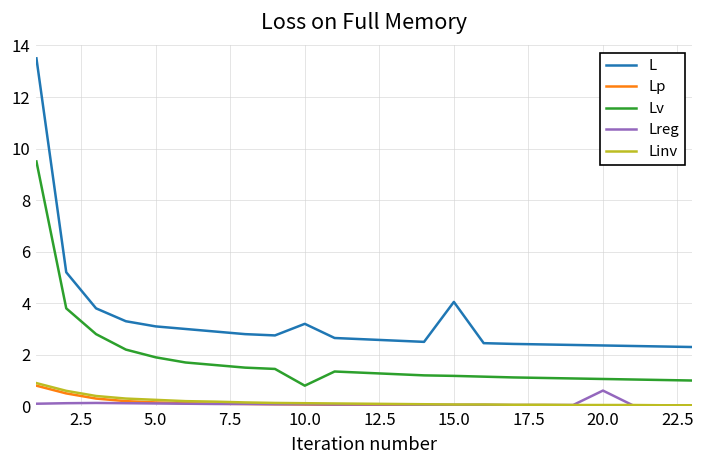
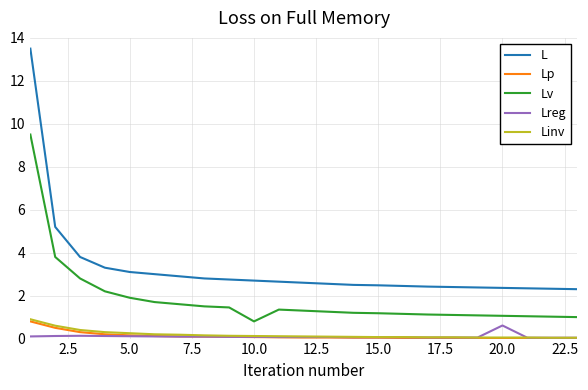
L, 10.0: 3.2 -> 2.7
L, 15.0: 4.1 -> 2.5
